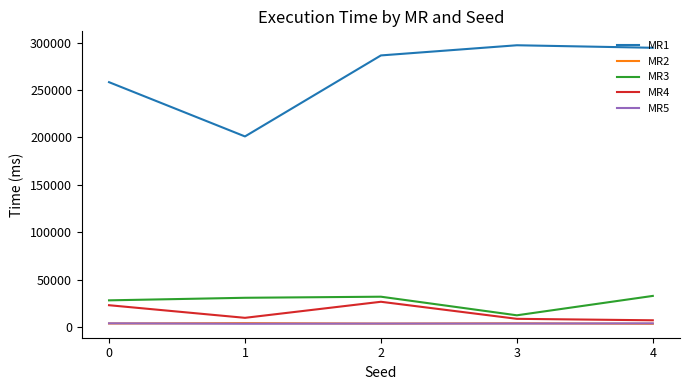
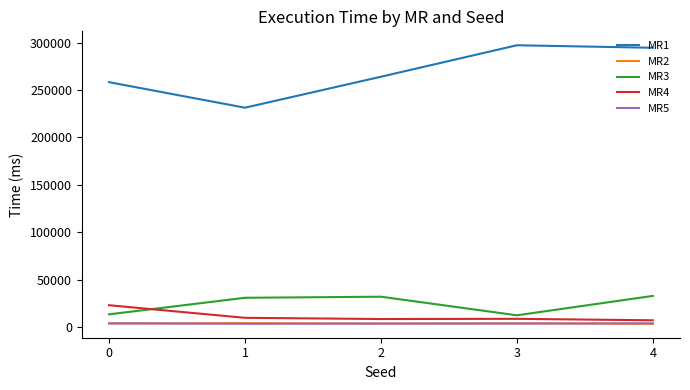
MR3, 0: 30000 -> 10000
MR1, 1: 200000 -> 230000
MR1, 2: 290000 -> 260000
MR4, 2: 30000 -> 10000
